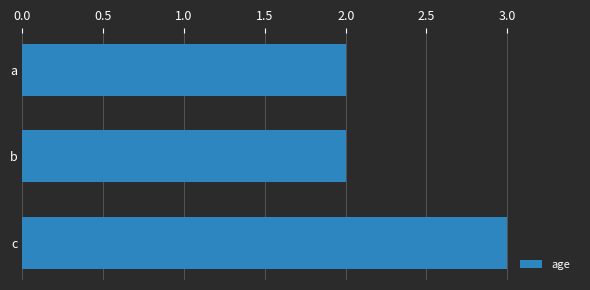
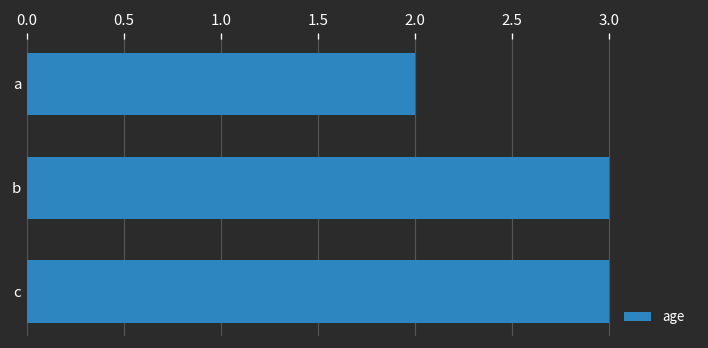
b: 2 -> 3
